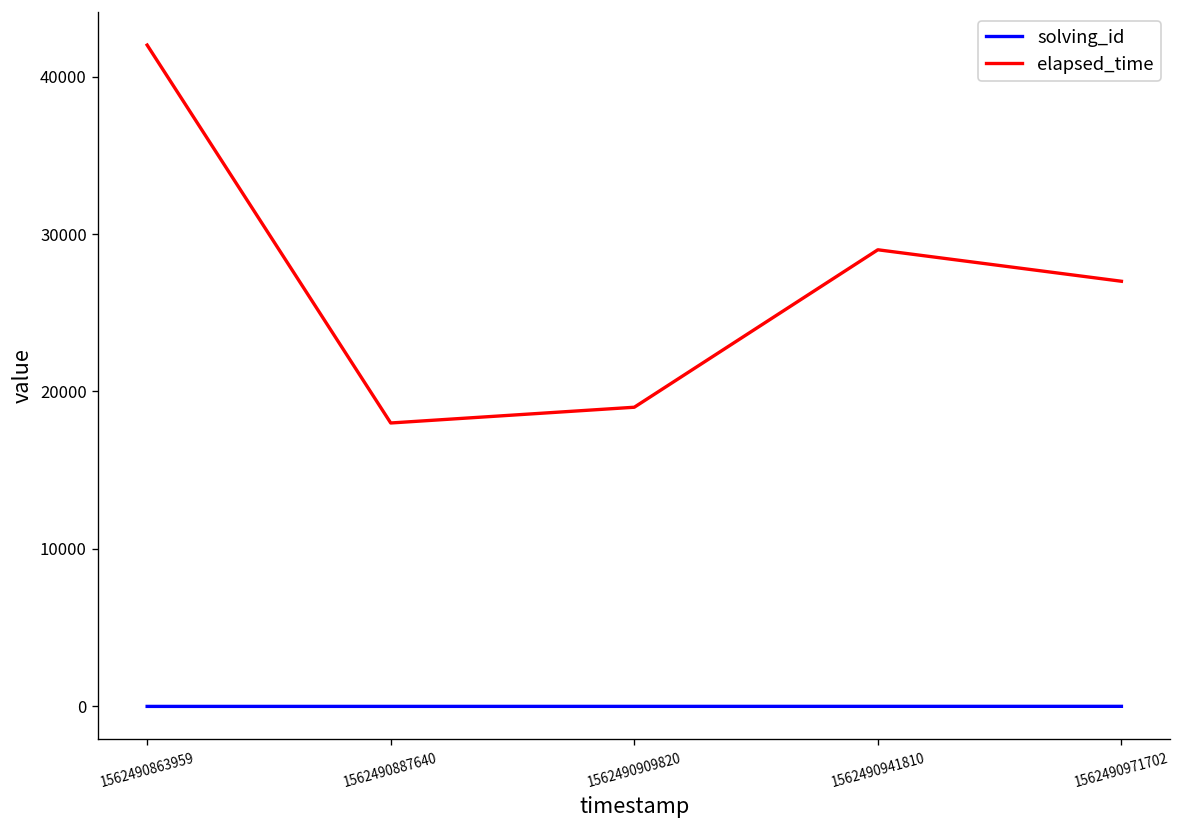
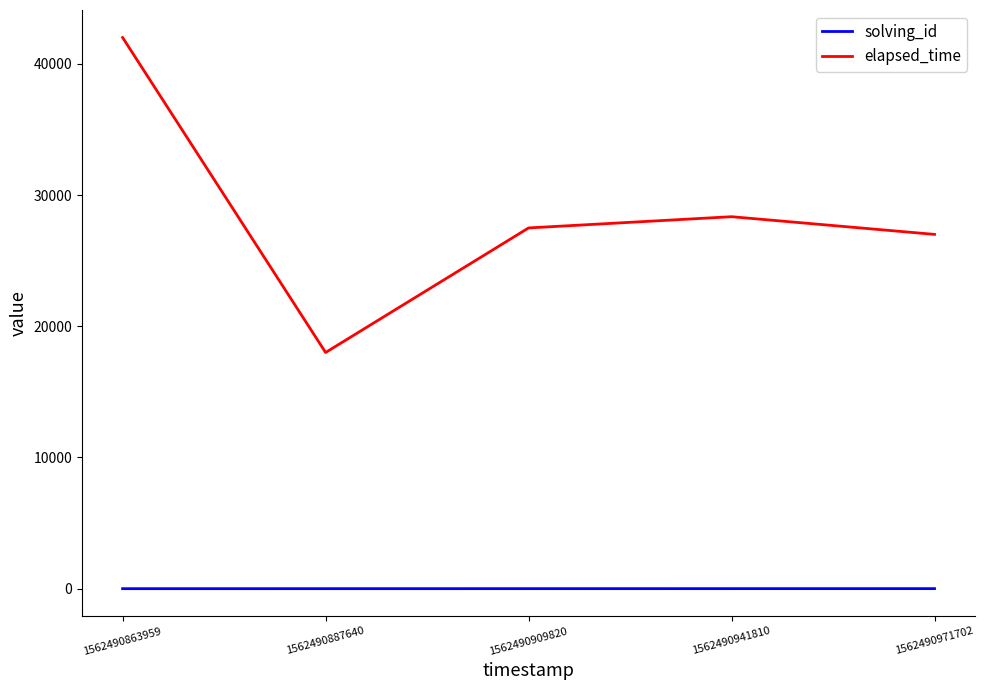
elapsed_time, 1562490909820: 19000 -> 27500
elapsed_time, 1562490941810: 29000 -> 28300
